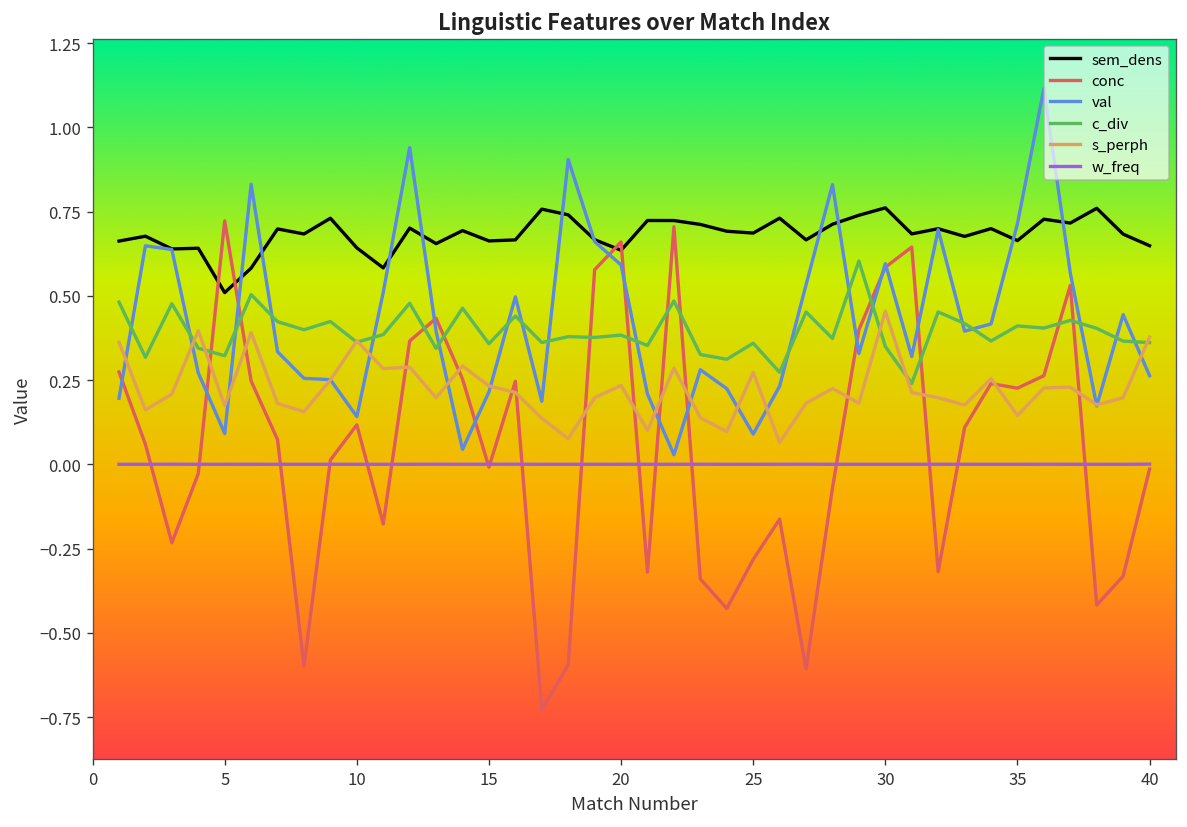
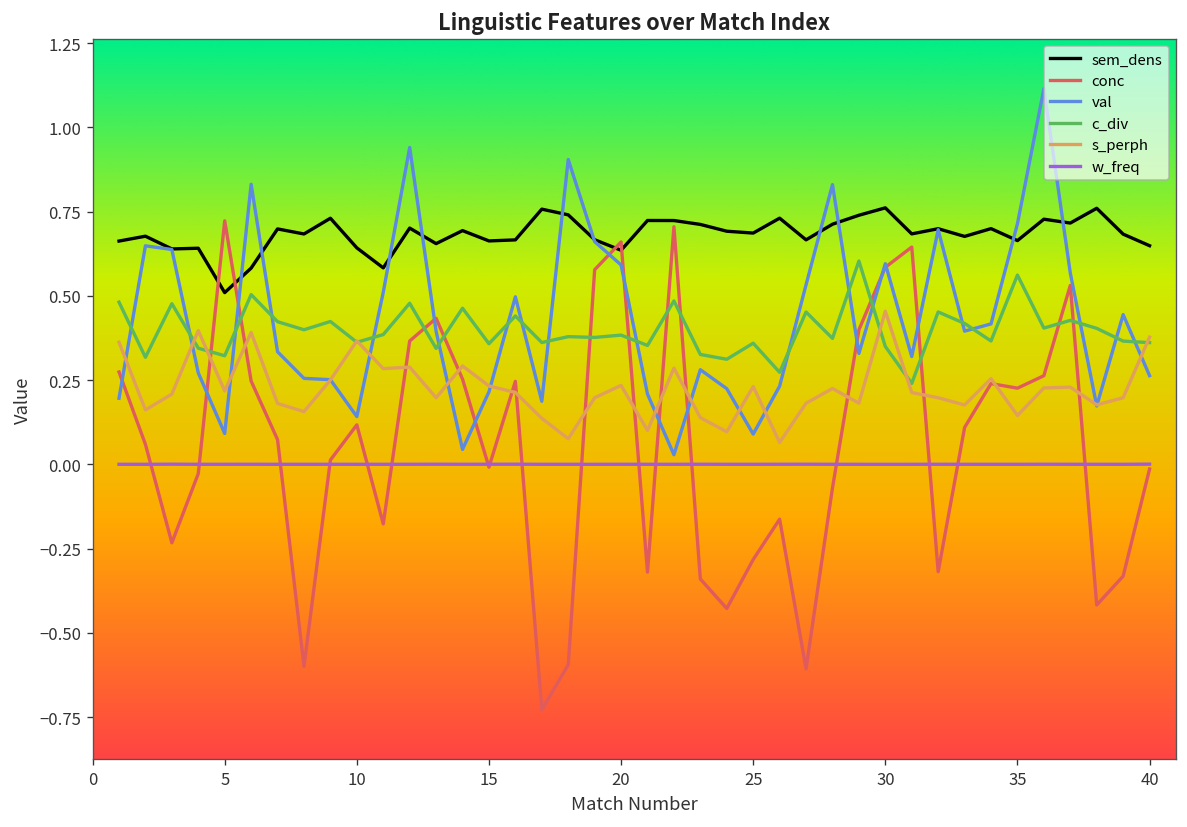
s_perph, 5: 0.17 -> 0.22
s_perph, 25: 0.27 -> 0.23
c_div, 35: 0.41 -> 0.56
